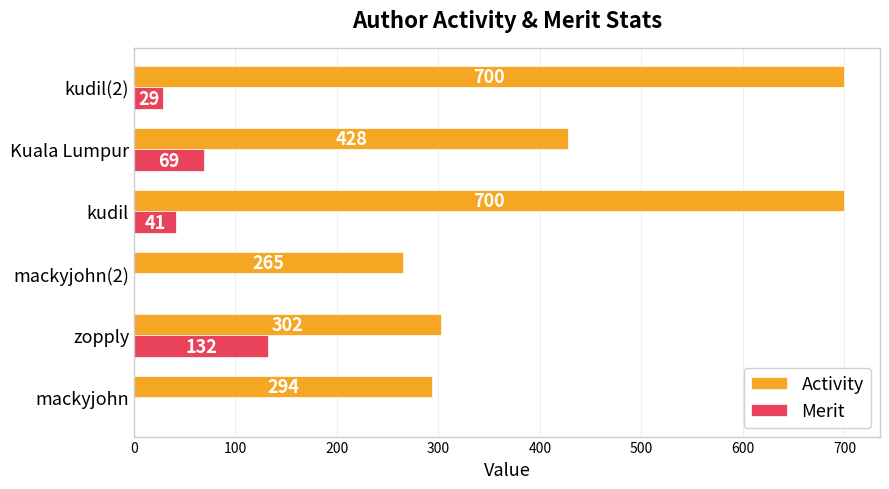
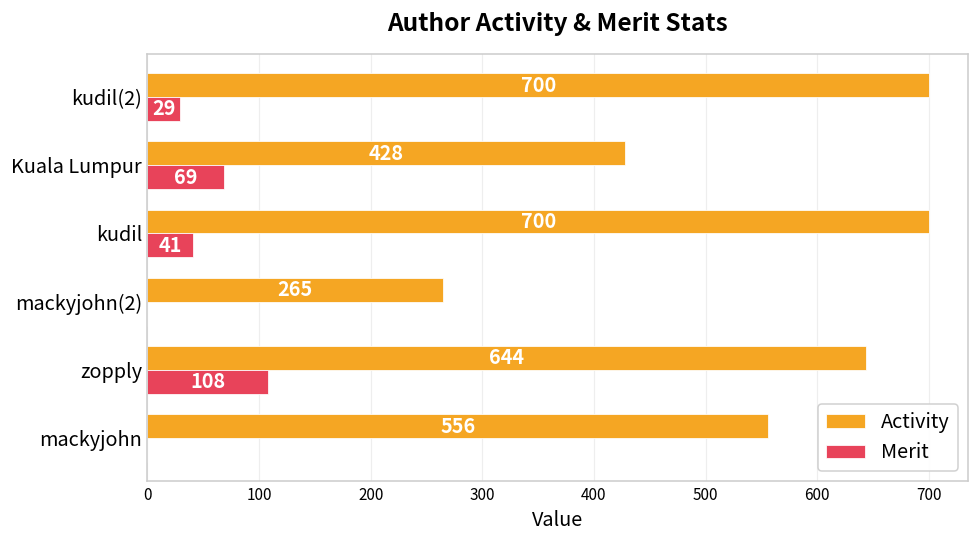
Activity, zopply: 302 -> 644
Merit, zopply: 132 -> 108
Activity, mackyjohn: 294 -> 556
